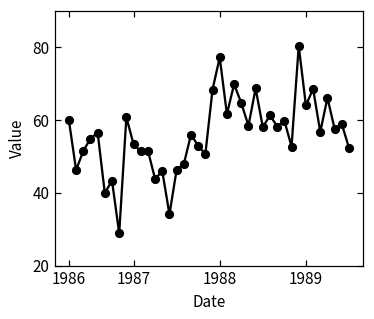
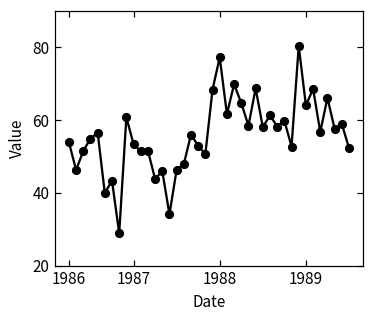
1986: 60 -> 54
